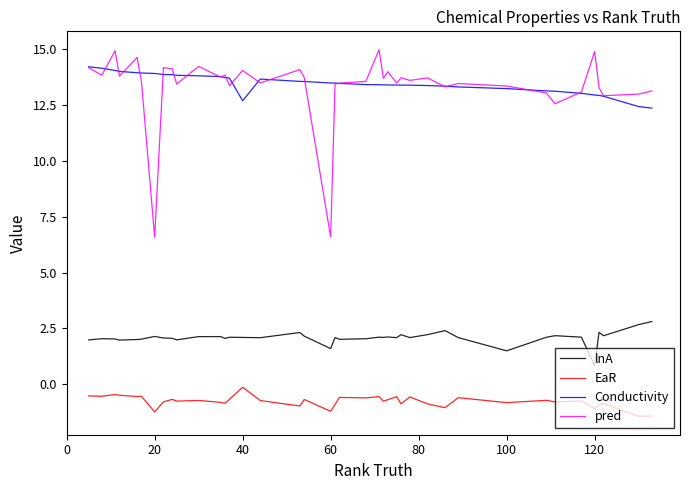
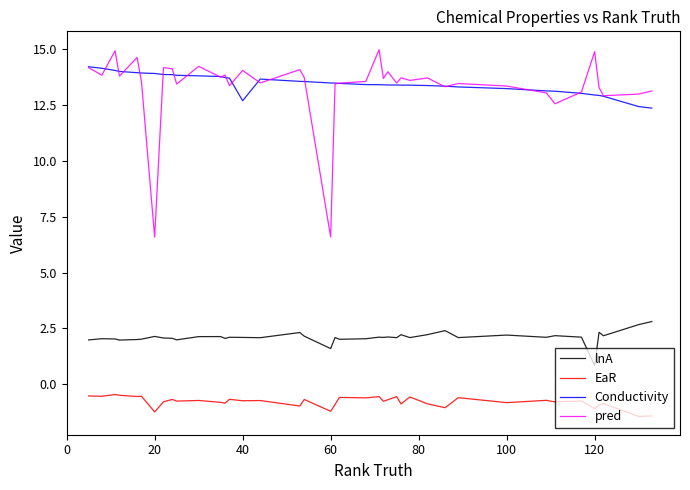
EaR, 40: -0.1 -> -0.7
lnA, 100: 1.5 -> 2.2
